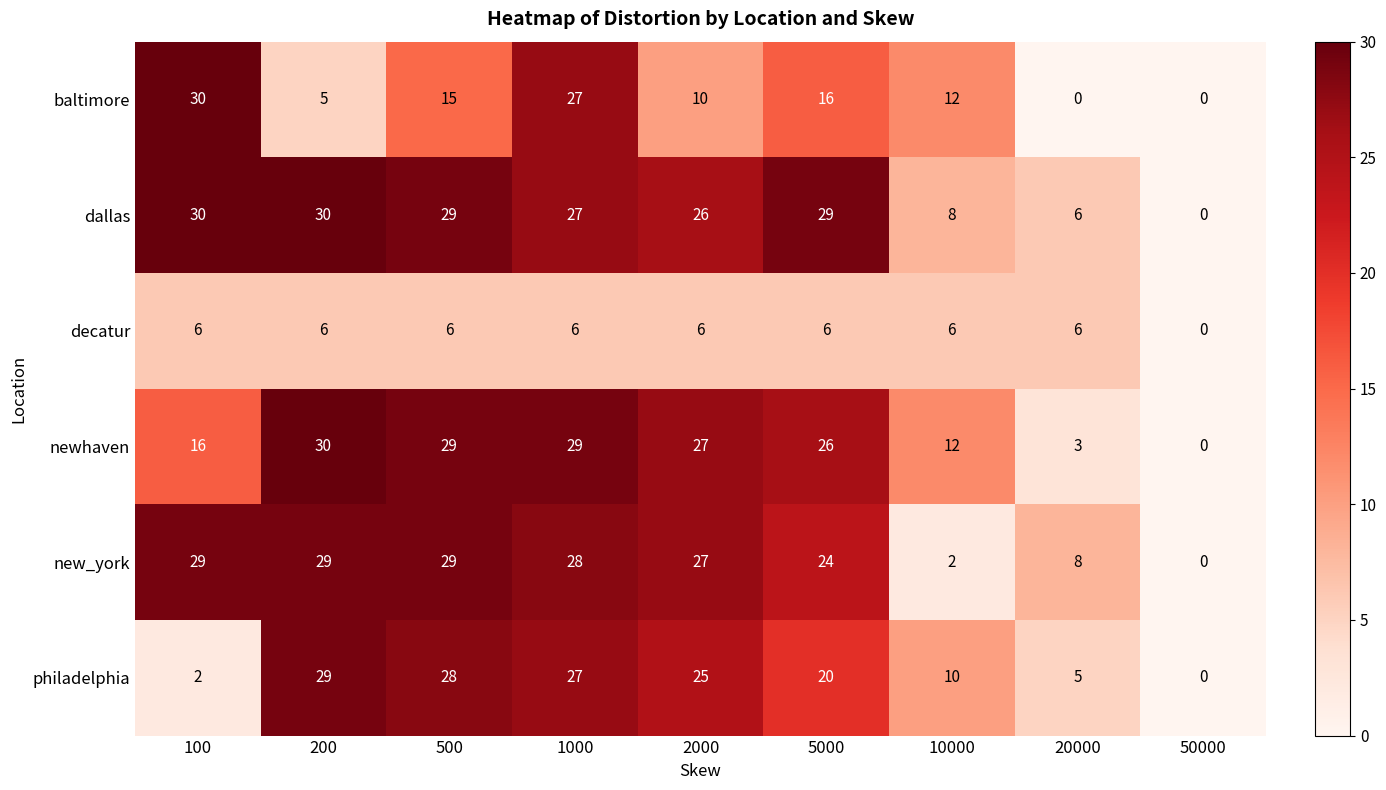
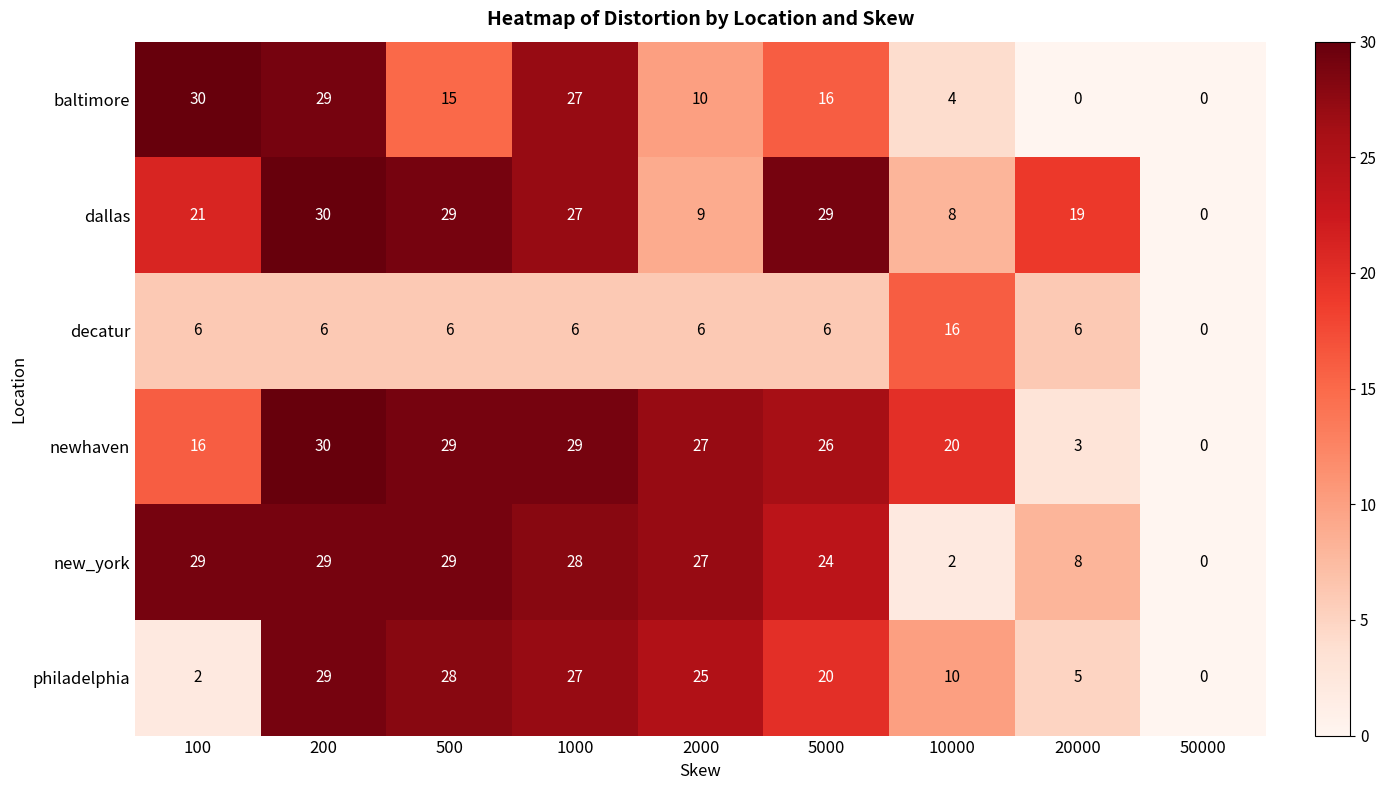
baltimore, 200: 5 -> 29
baltimore, 10000: 12 -> 4
dallas, 100: 30 -> 21
dallas, 2000: 26 -> 9
dallas, 20000: 6 -> 19
decatur, 10000: 6 -> 16
newhaven, 10000: 12 -> 20
